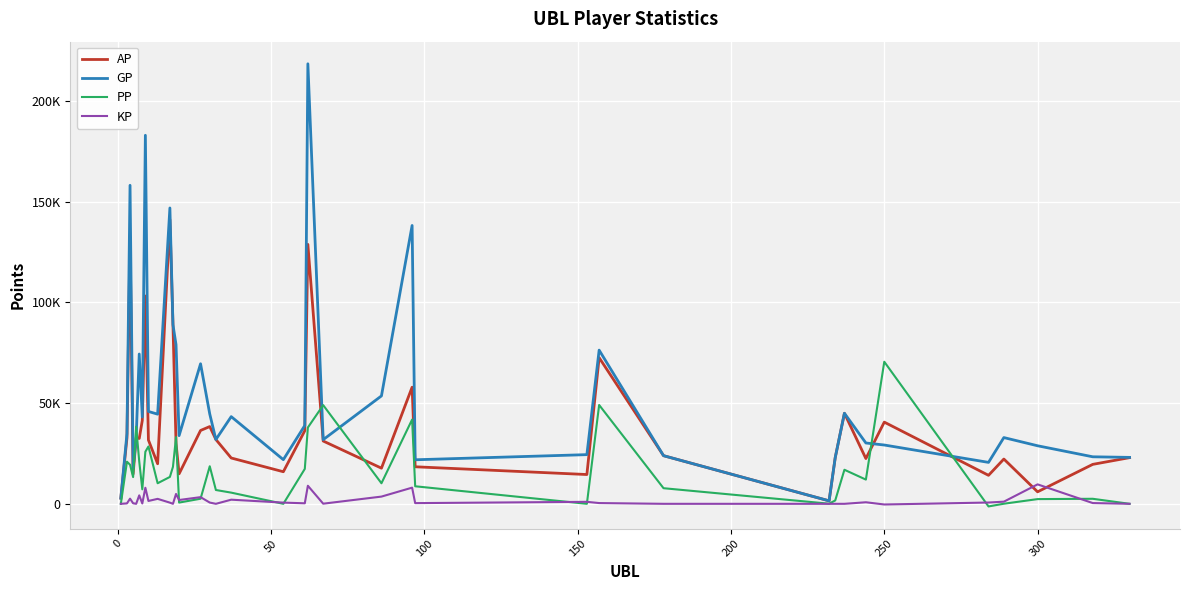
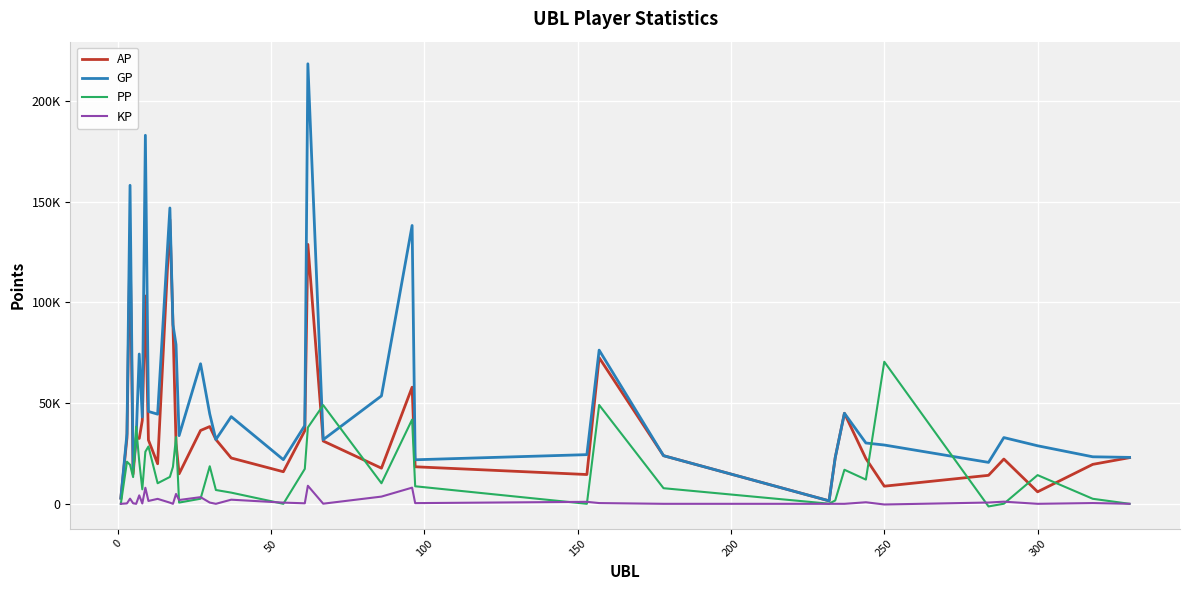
AP, 250: 41000 -> 9000
PP, 300: 2000 -> 14000
KP, 300: 10000 -> 0
